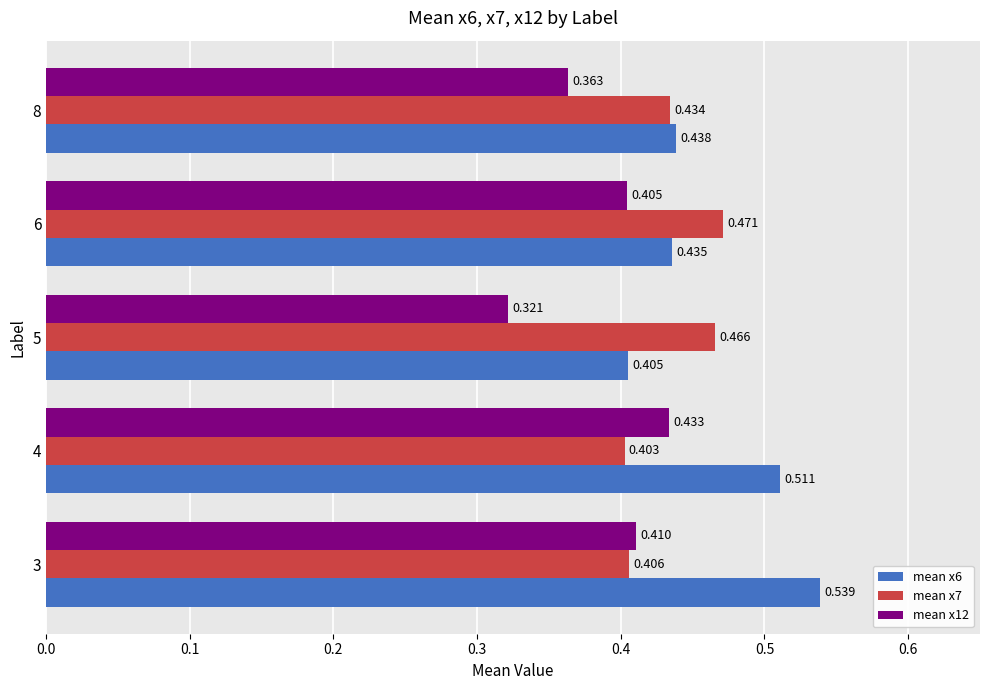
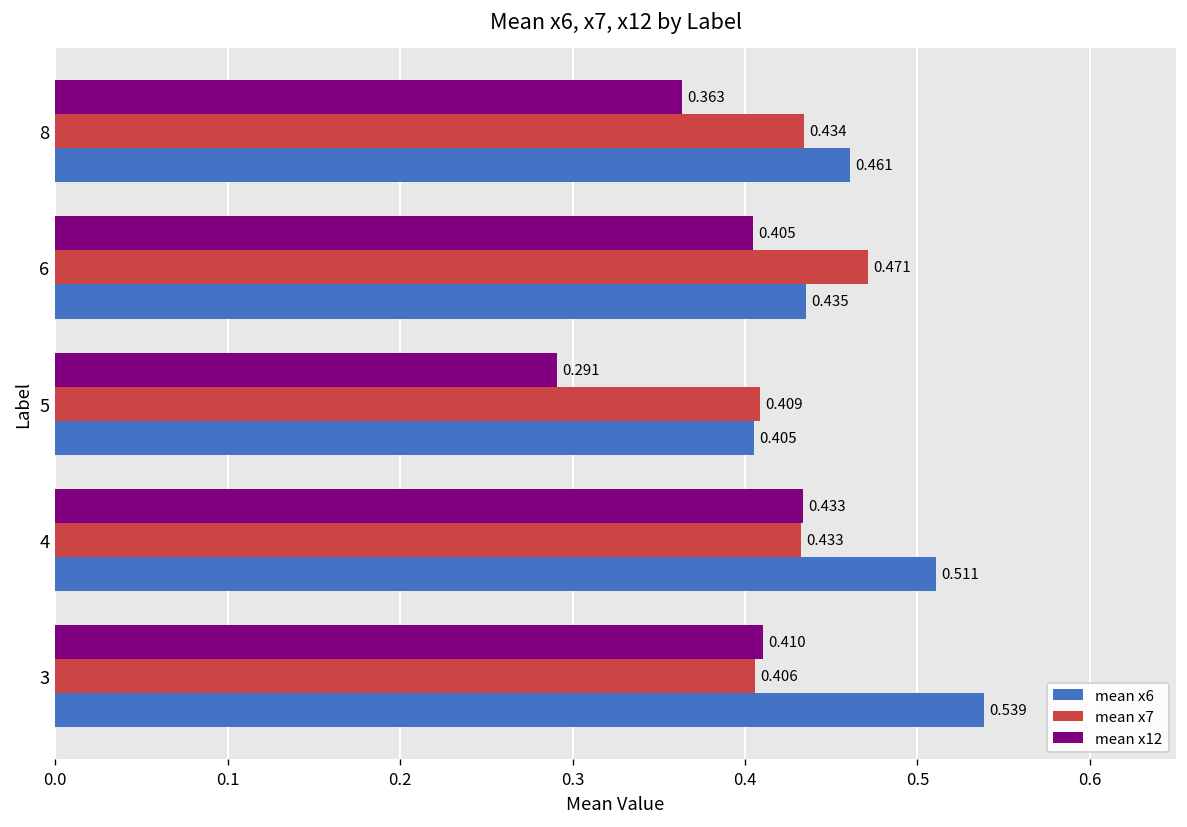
mean x6, 8: 0.438 -> 0.461
mean x12, 5: 0.321 -> 0.291
mean x7, 5: 0.466 -> 0.409
mean x7, 4: 0.403 -> 0.433
